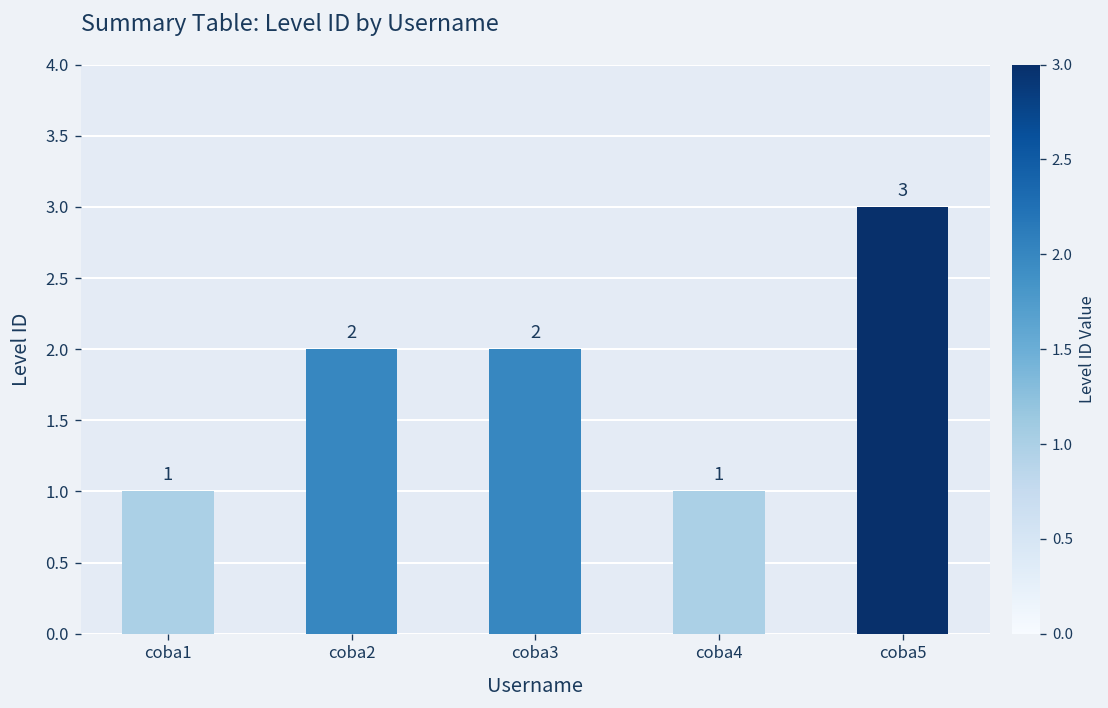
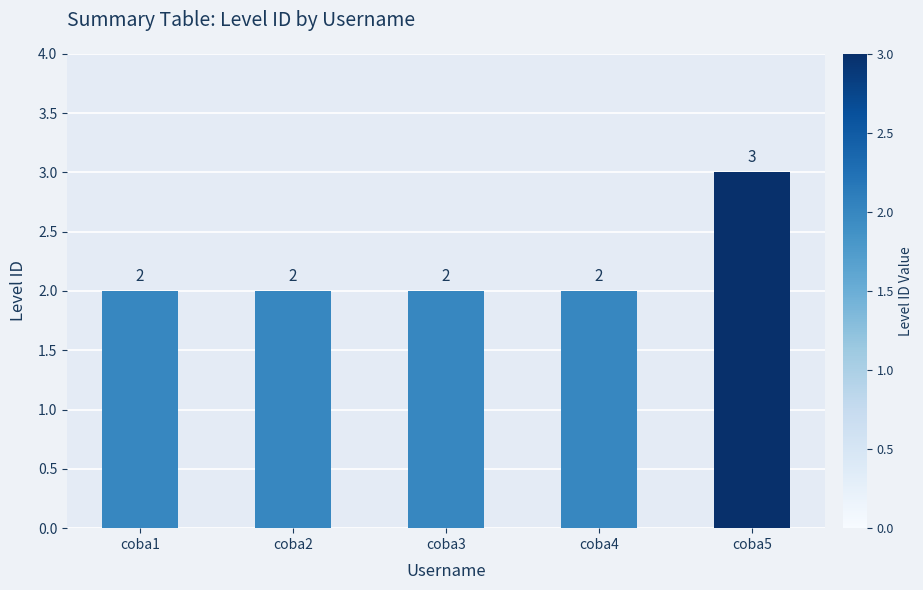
coba1: 1 -> 2
coba4: 1 -> 2
